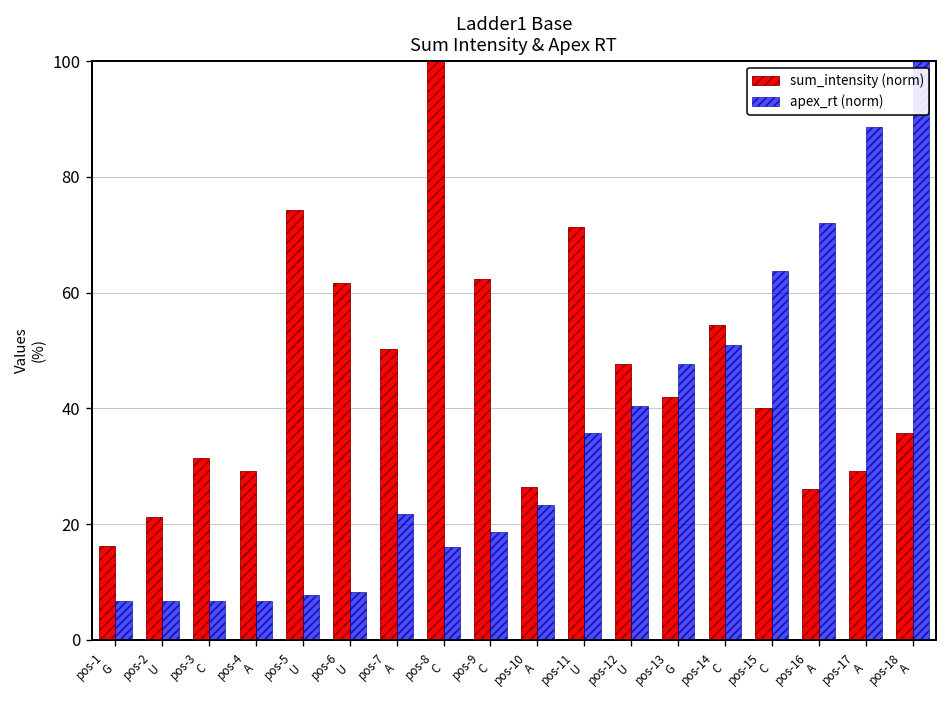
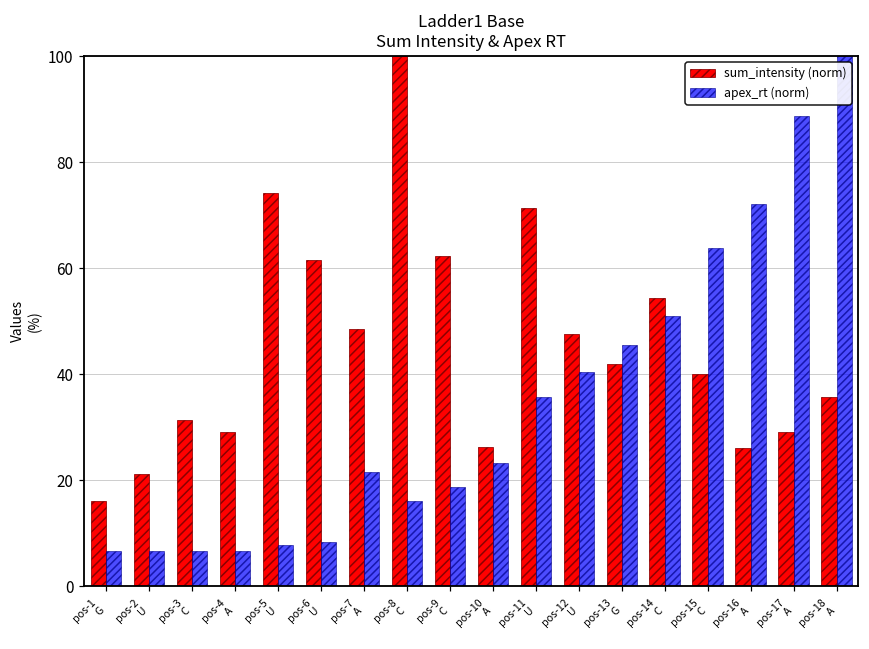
sum_intensity (norm), pos-7 A: 50 -> 49
apex_rt (norm), pos-13 G: 48 -> 45
